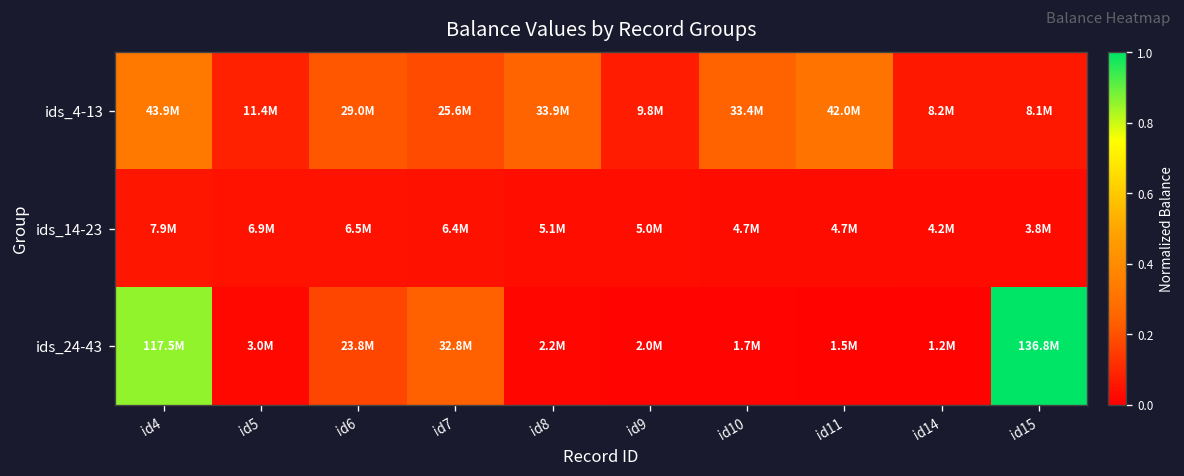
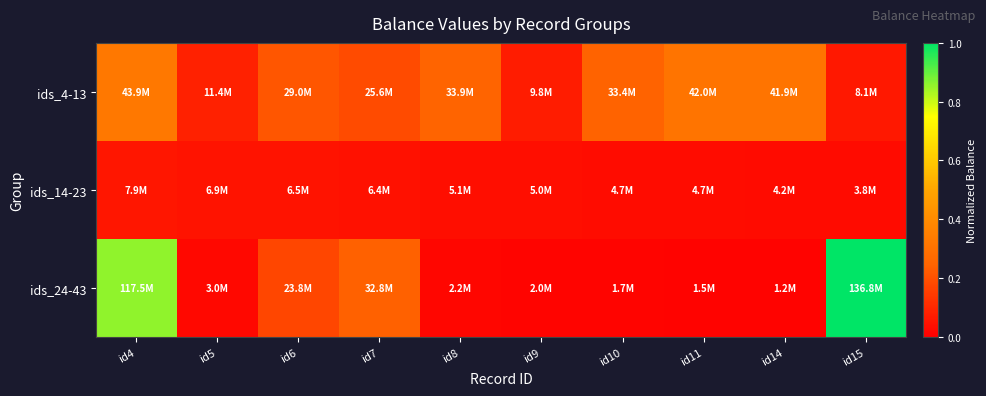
ids_4-13, id14: 8.2M -> 41.9M
